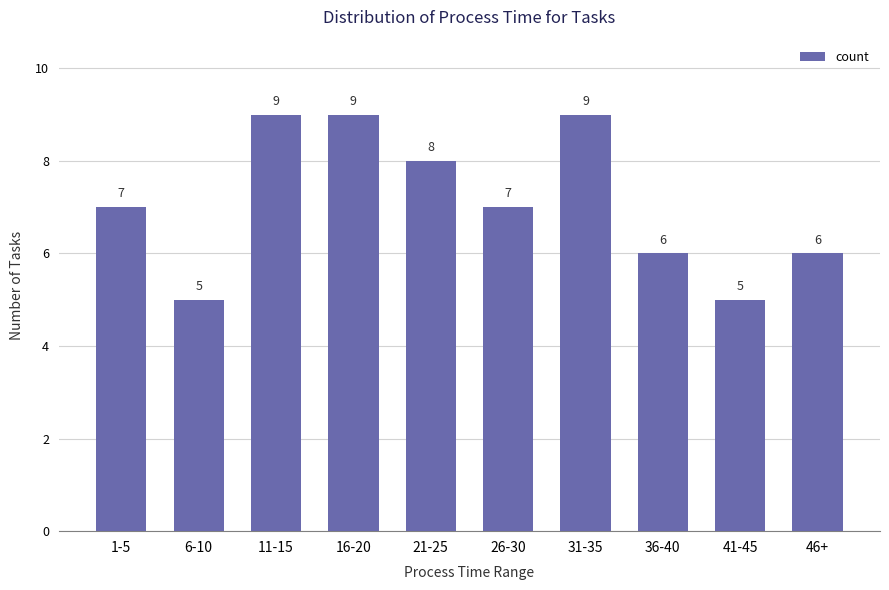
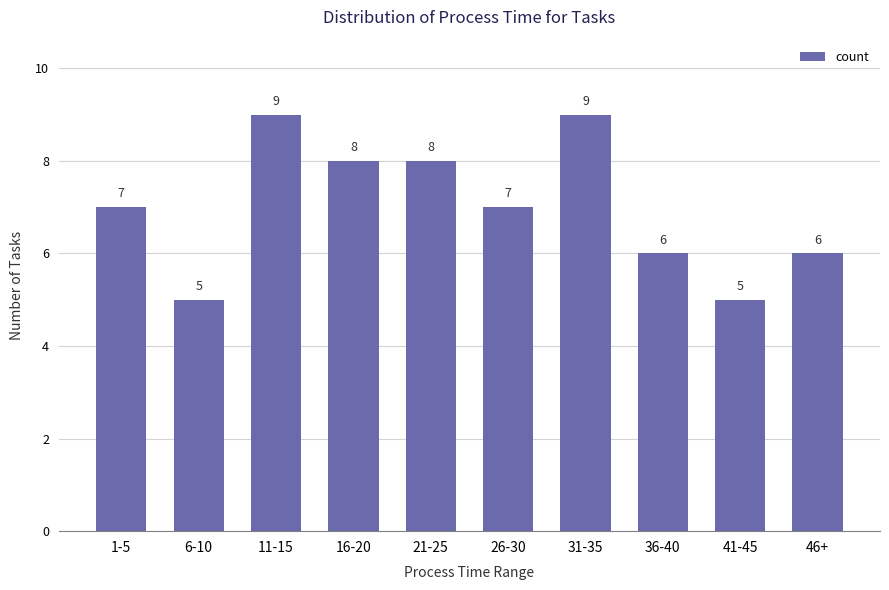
16-20: 9 -> 8
